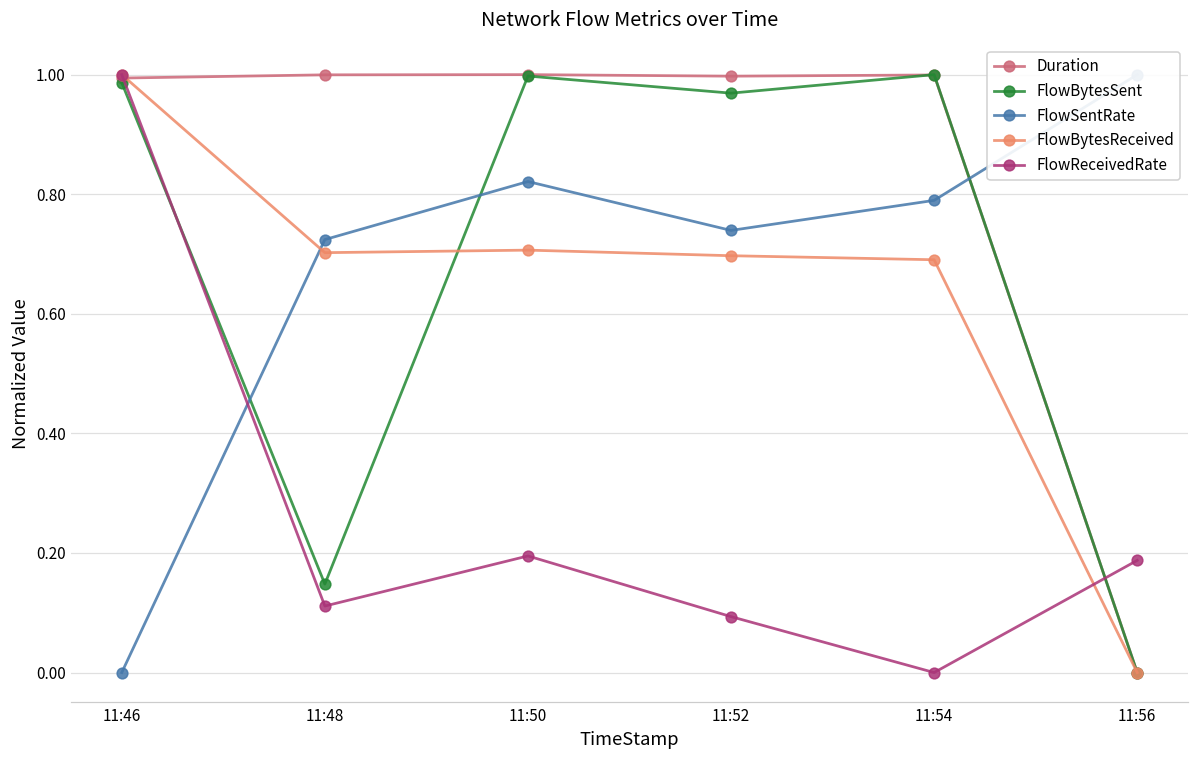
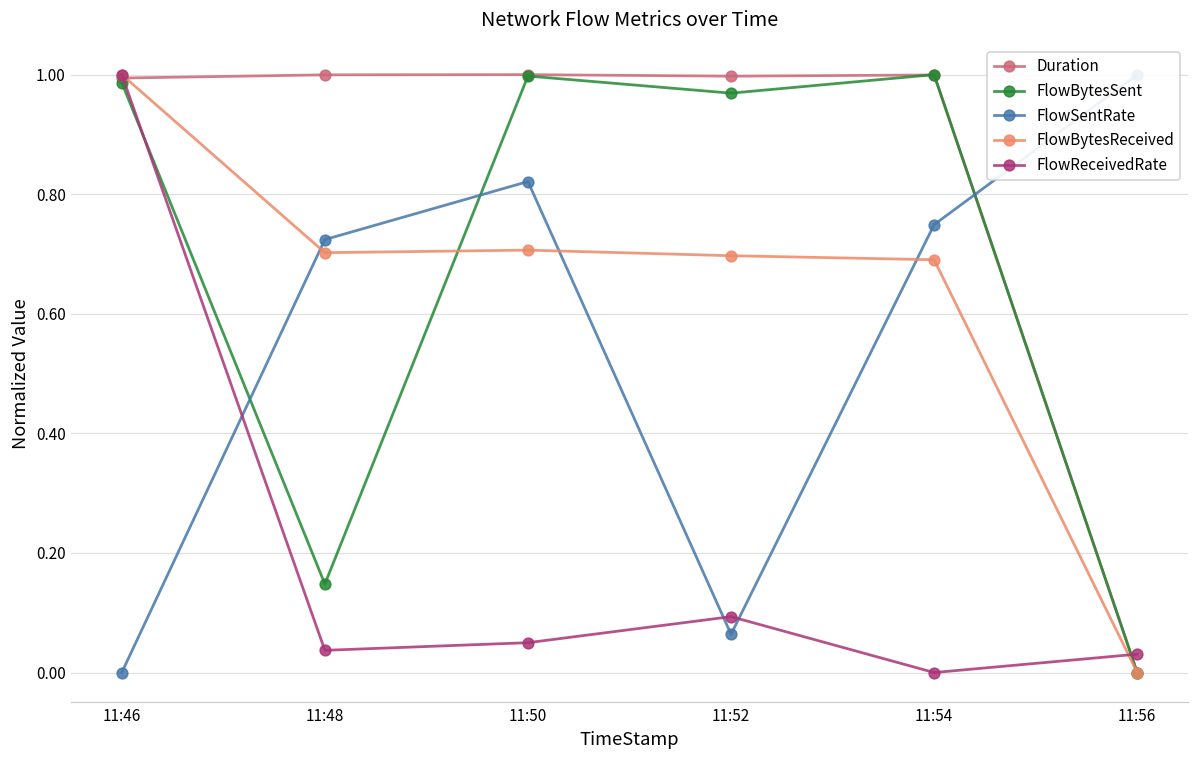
FlowReceivedRate, 11:48: 0.11 -> 0.04
FlowReceivedRate, 11:50: 0.20 -> 0.05
FlowSentRate, 11:52: 0.74 -> 0.06
FlowSentRate, 11:54: 0.79 -> 0.75
FlowReceivedRate, 11:56: 0.19 -> 0.03
